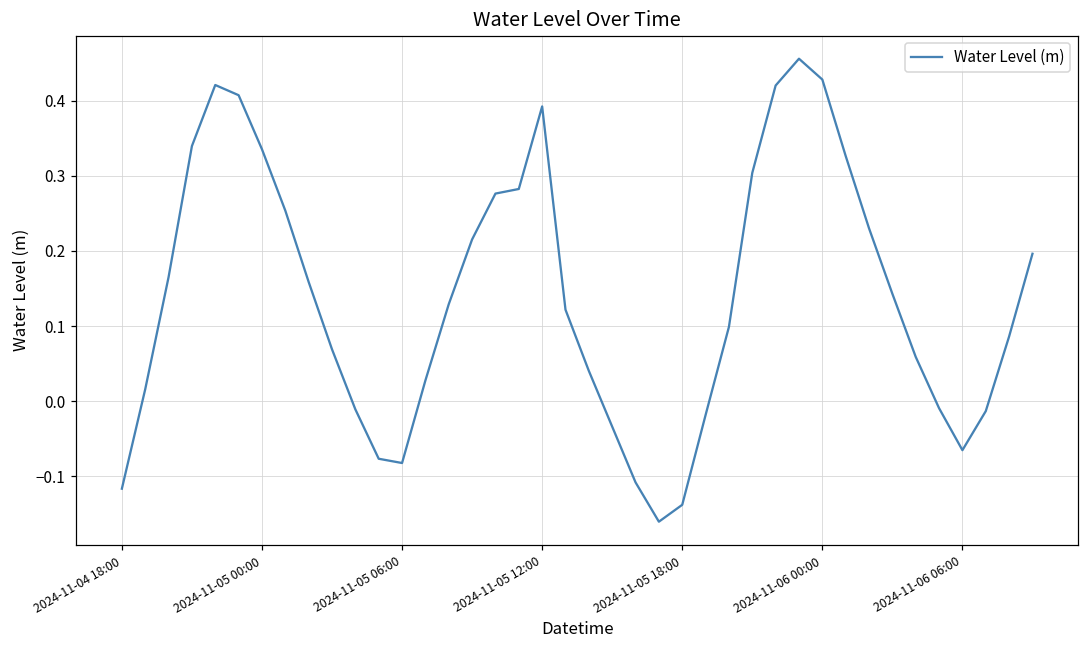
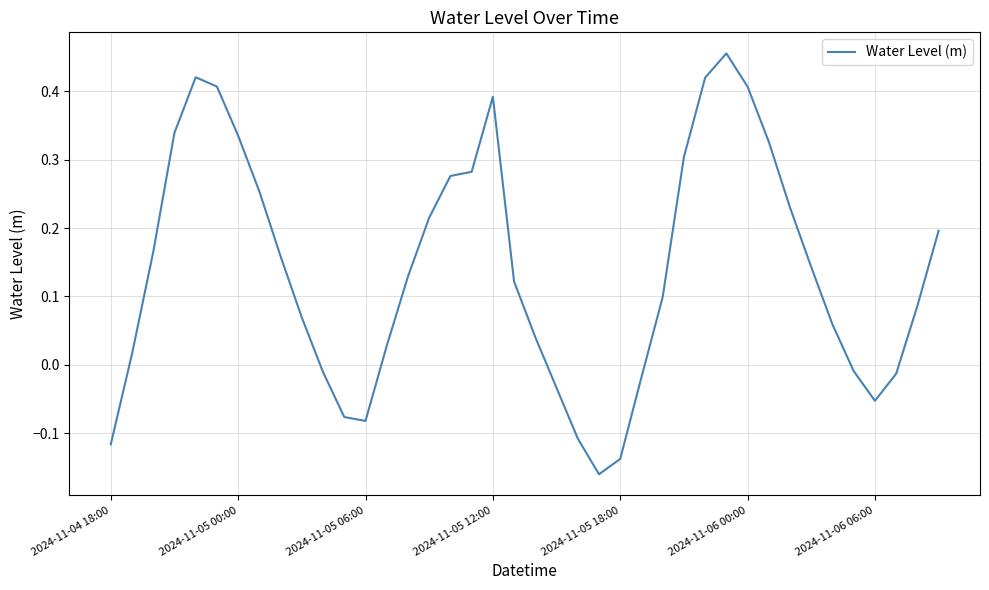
2024-11-06 00:00: 0.43 -> 0.41
2024-11-06 06:00: -0.07 -> -0.05
